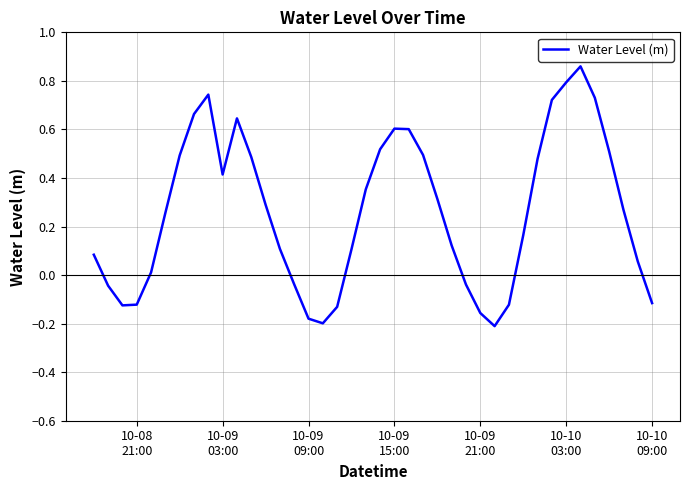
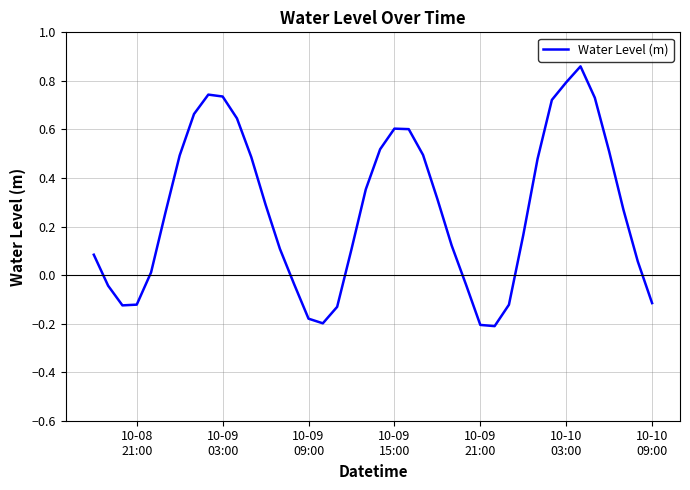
10-09 03:00: 0.41 -> 0.74
10-09 21:00: -0.16 -> -0.21
